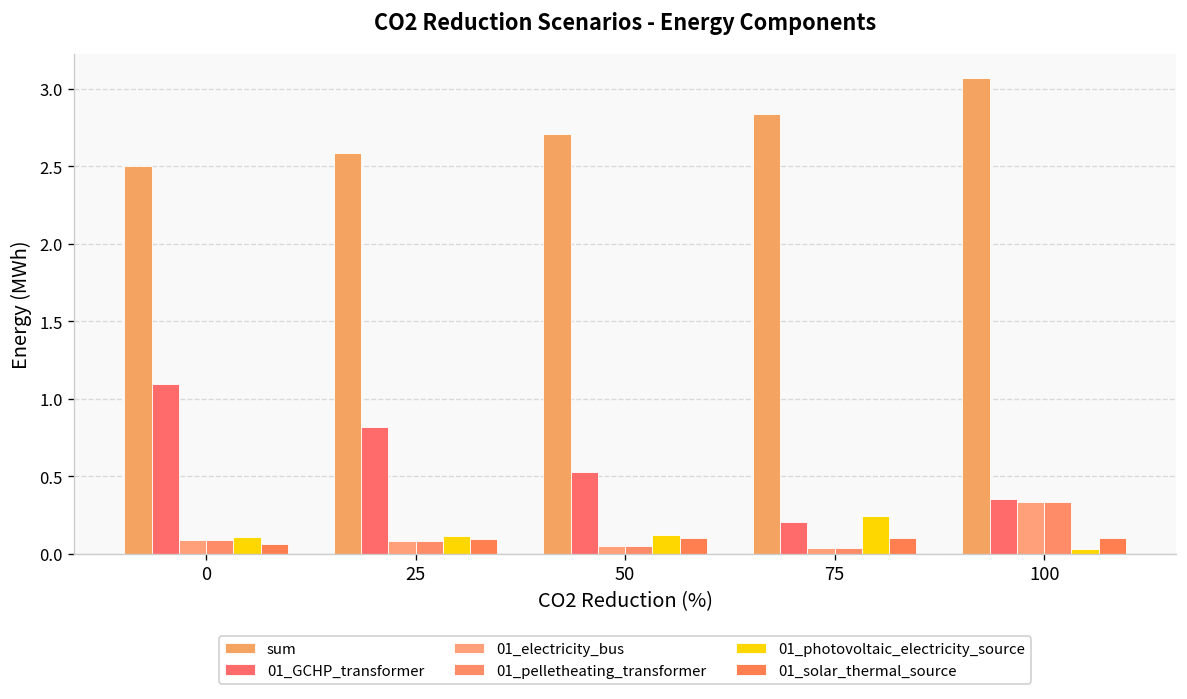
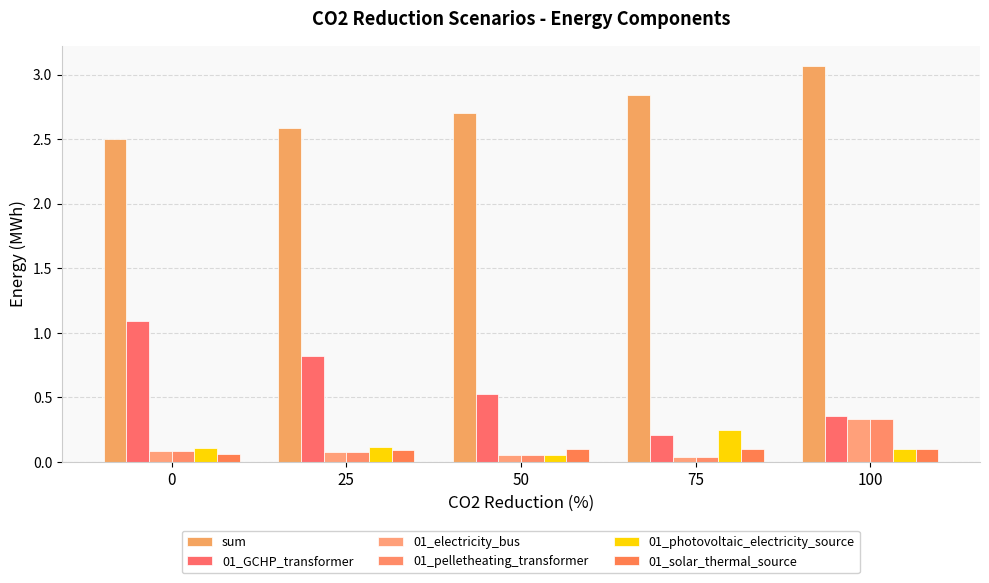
01_photovoltaic_electricity_source, 50: 0.12 -> 0.05
01_photovoltaic_electricity_source, 100: 0.03 -> 0.10
